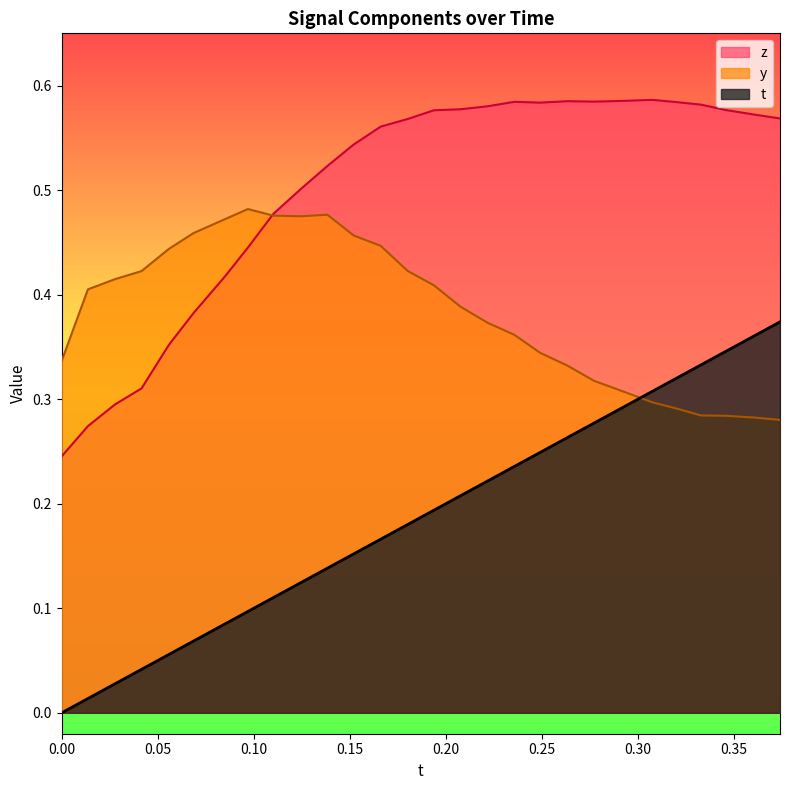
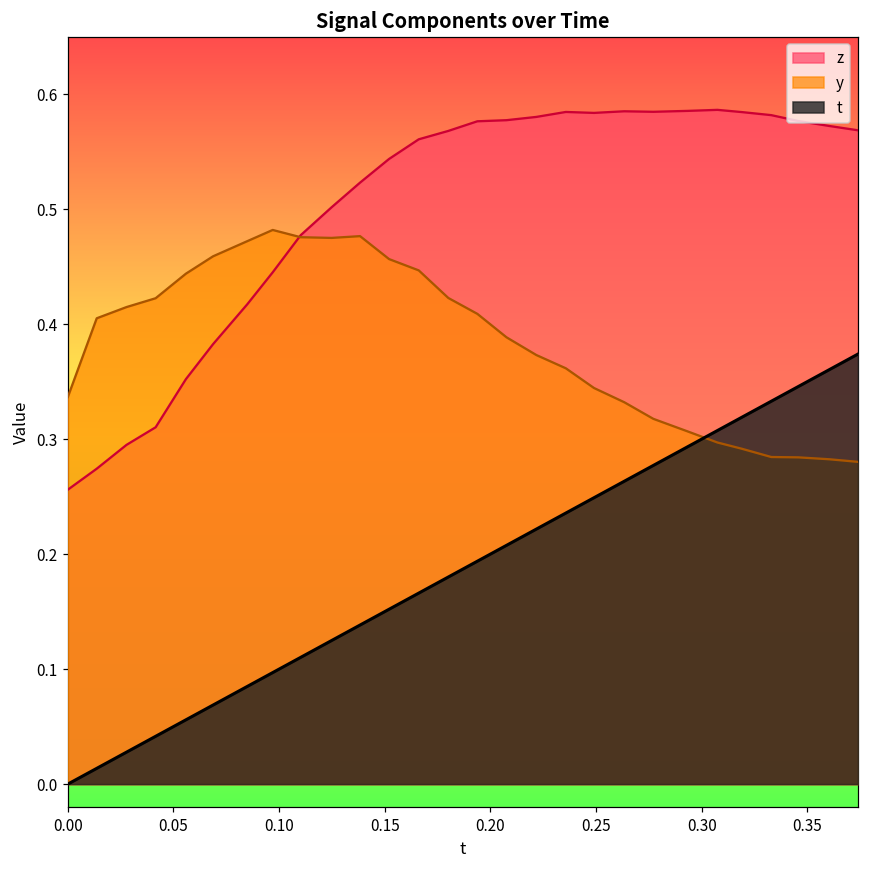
z, 0.00: 0.245 -> 0.256
